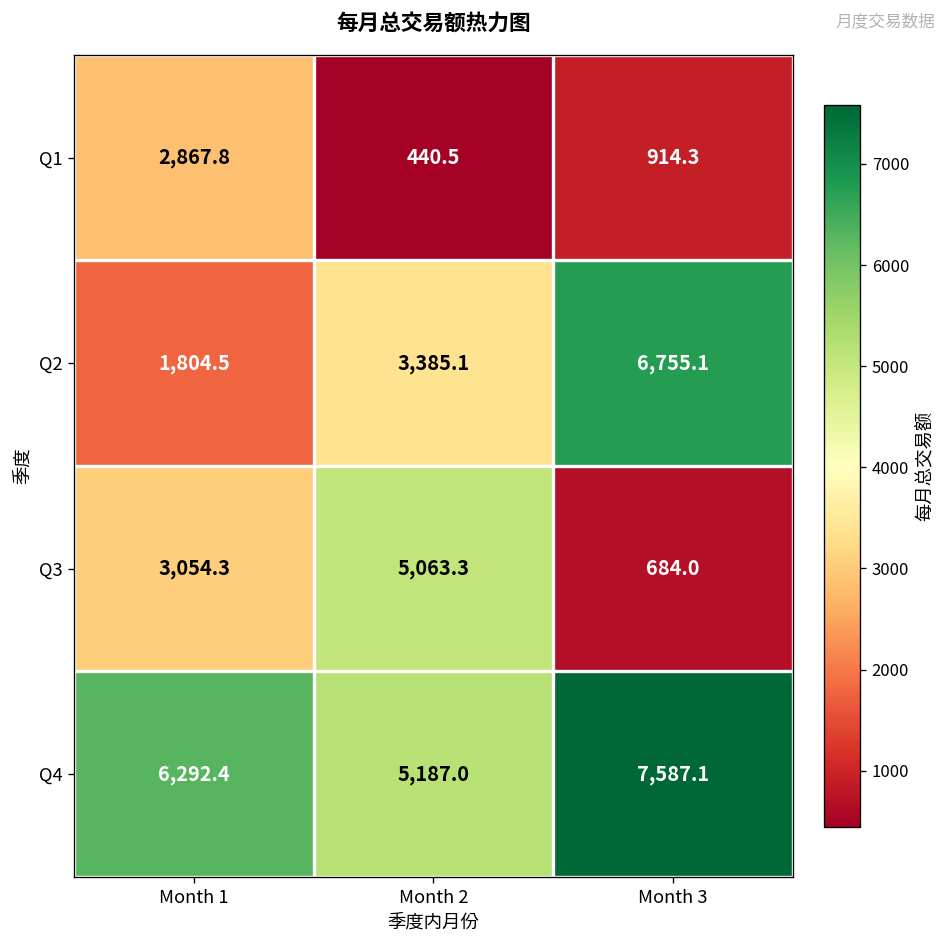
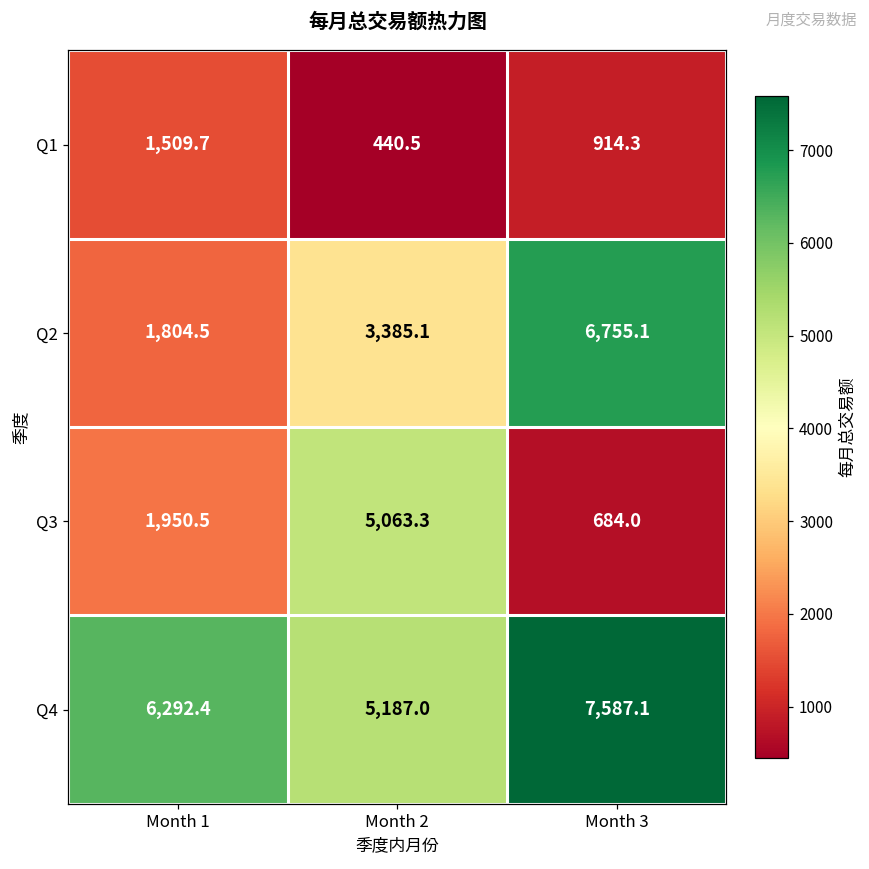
Q1, Month 1: 2,867.8 -> 1,509.7
Q3, Month 1: 3,054.3 -> 1,950.5
